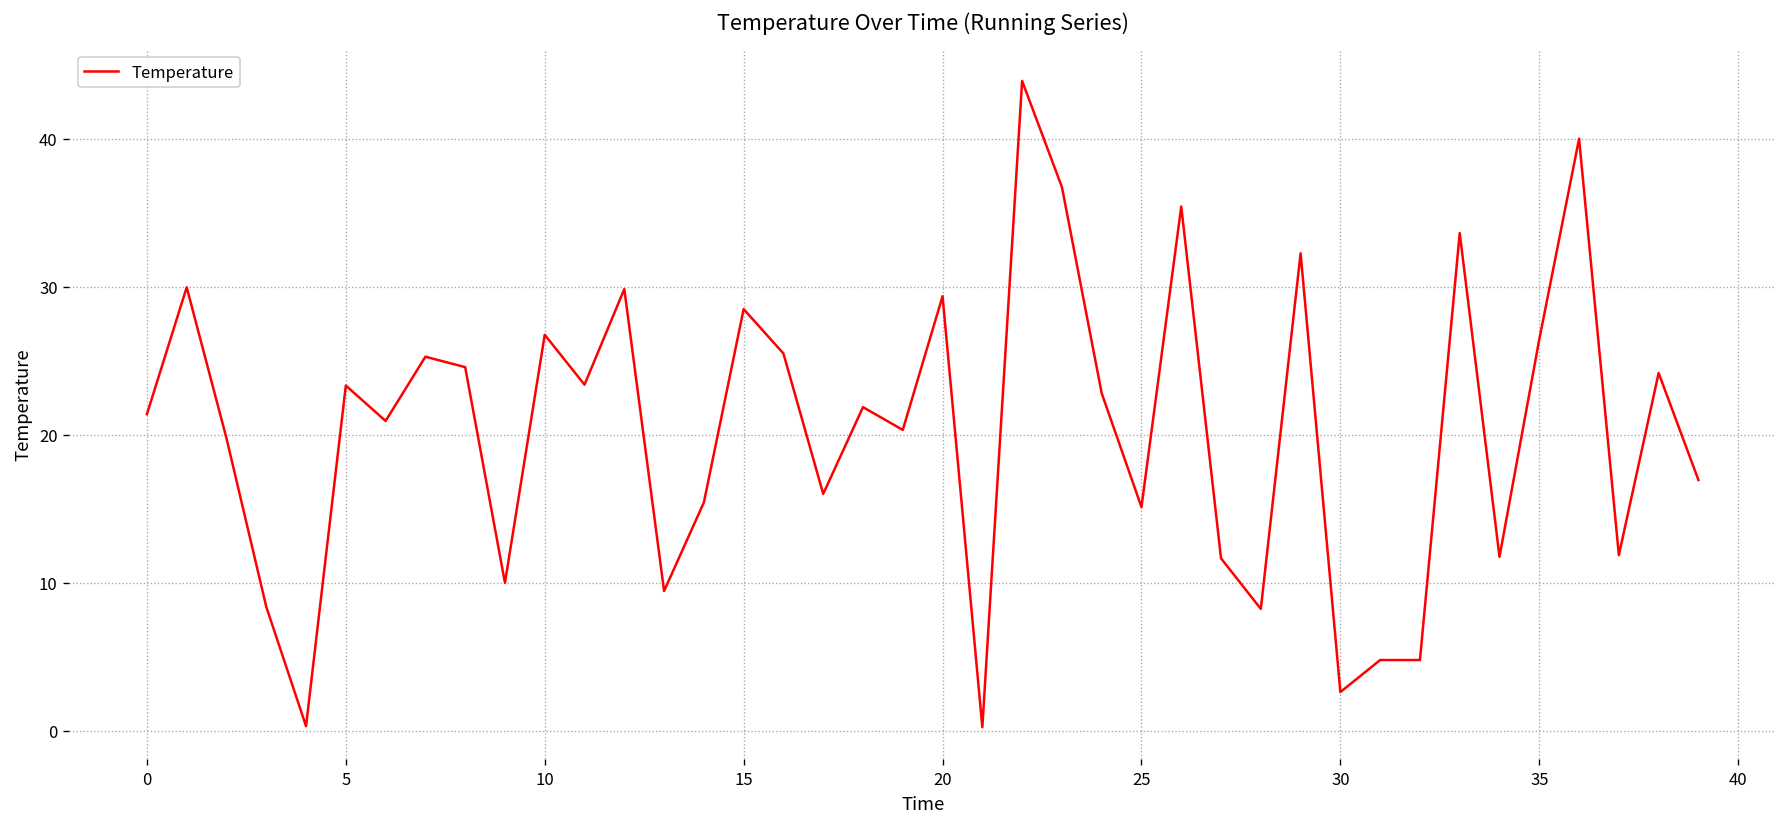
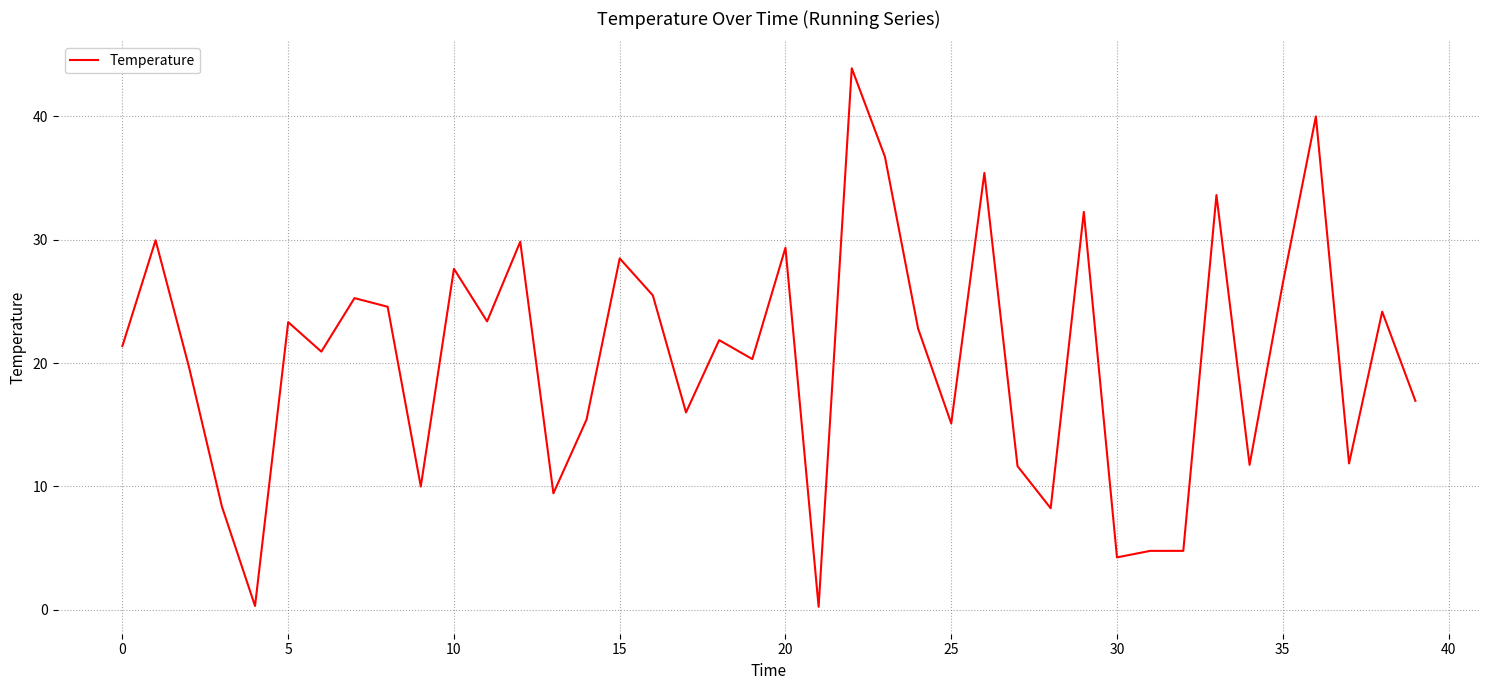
10: 26.8 -> 27.6
30: 2.6 -> 4.3
